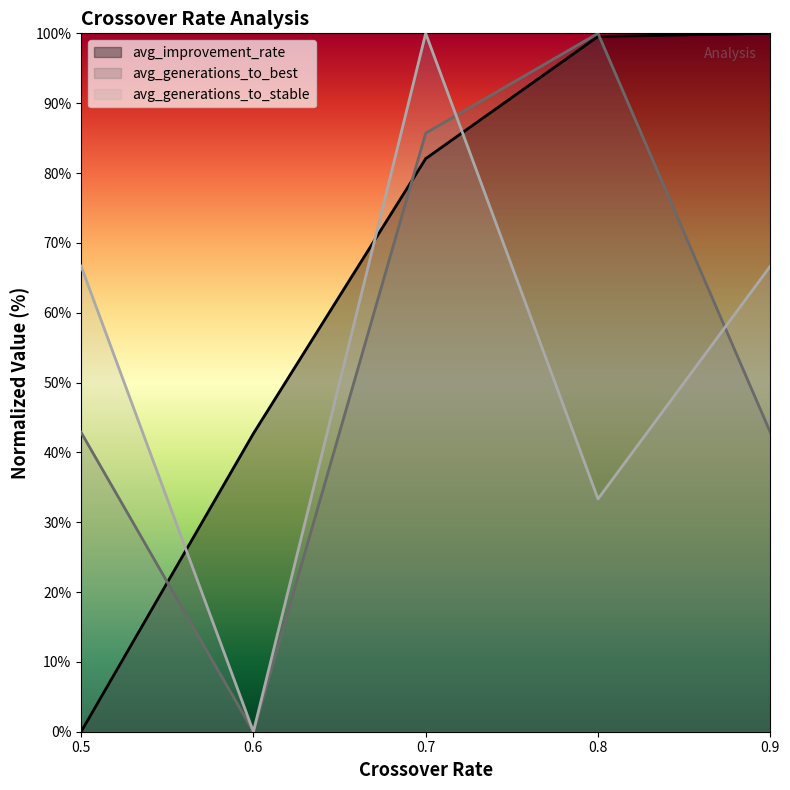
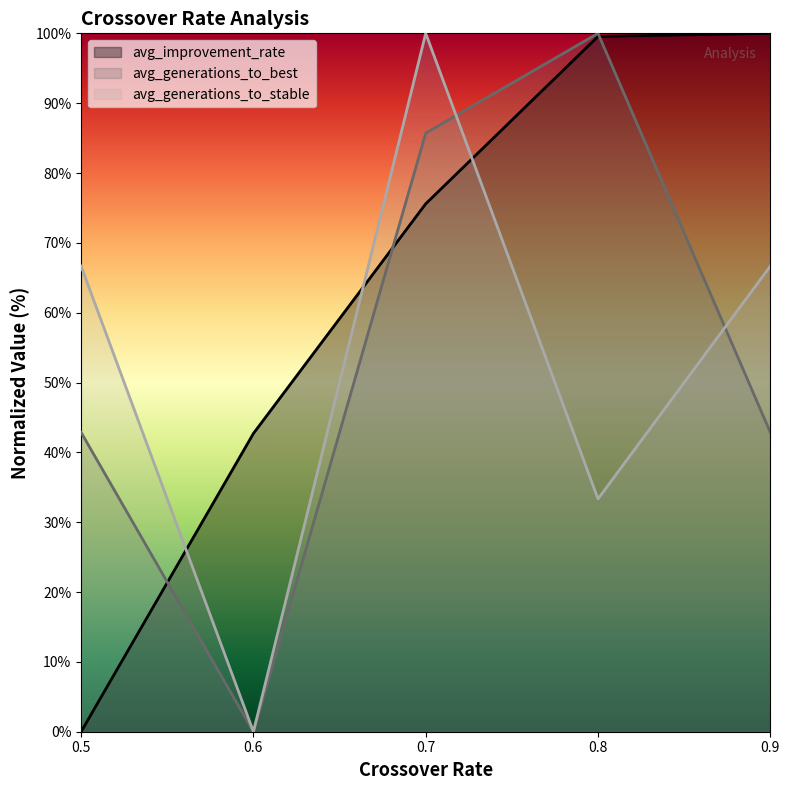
avg_improvement_rate, 0.7: 82% -> 76%
